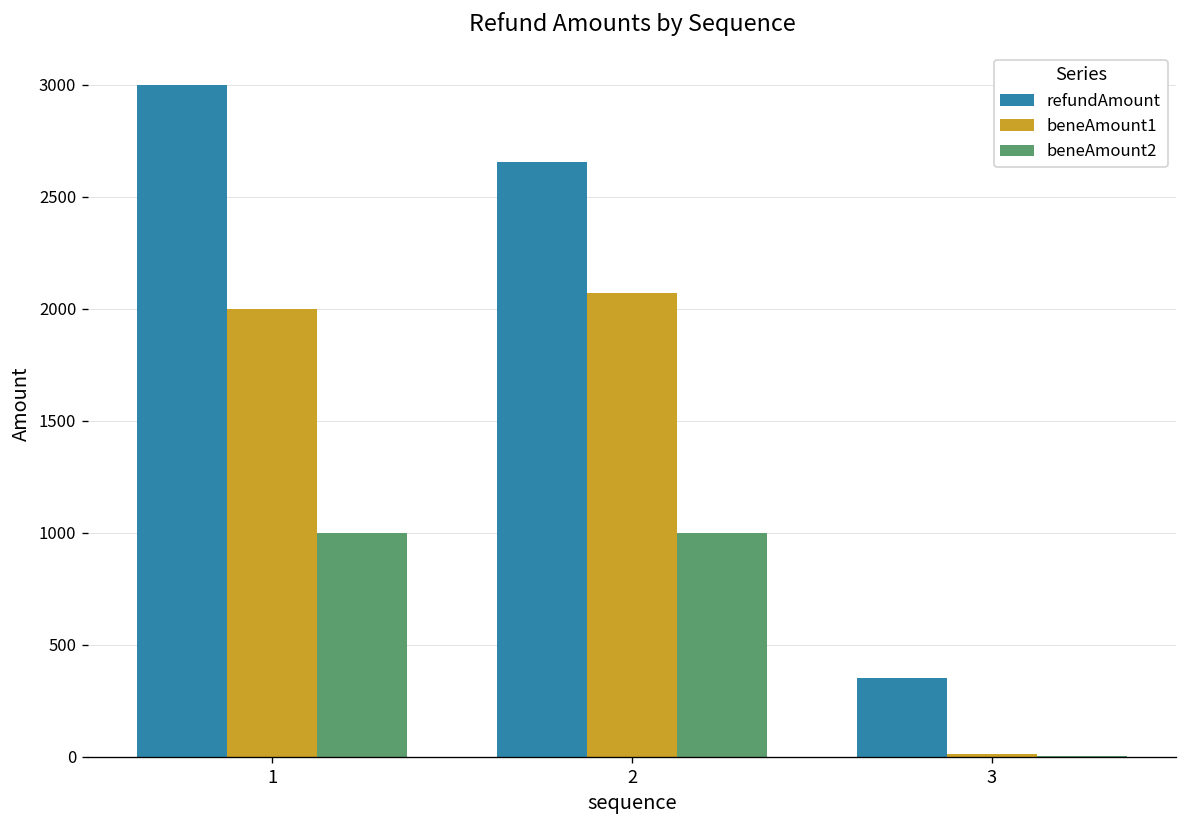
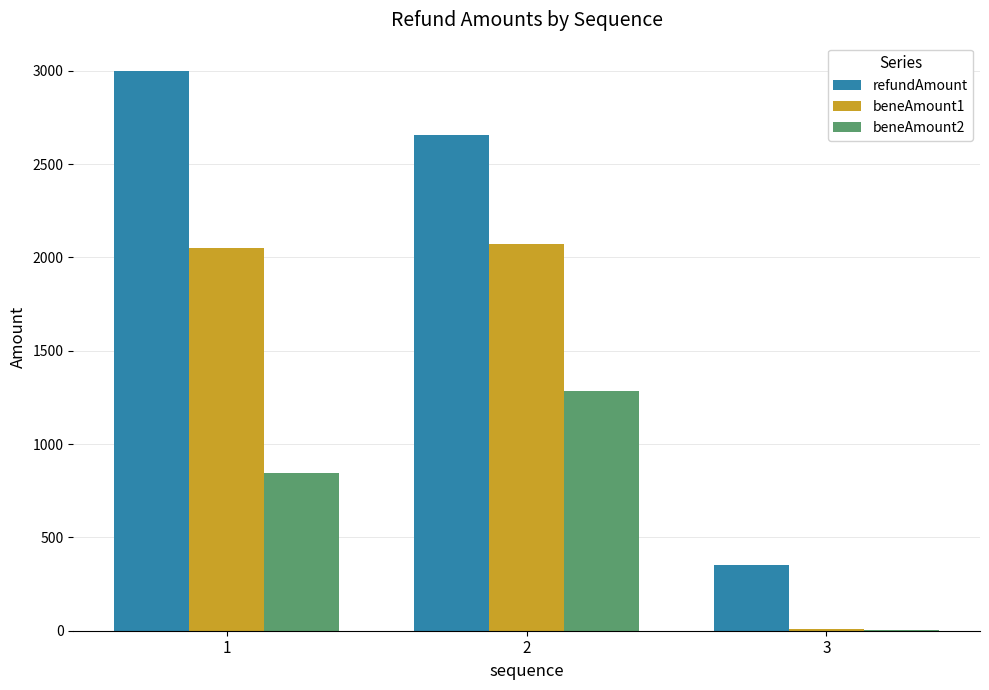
beneAmount1, 1: 2000 -> 2050
beneAmount2, 1: 1000 -> 840
beneAmount2, 2: 1000 -> 1280
